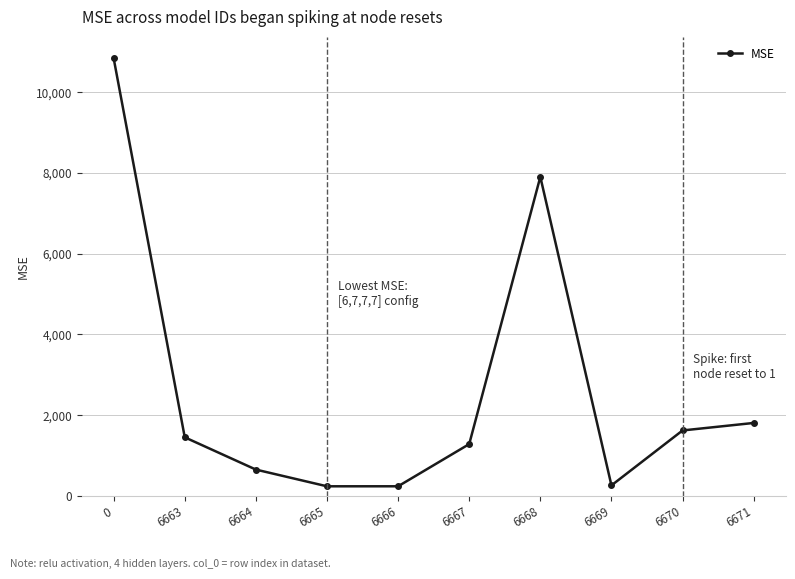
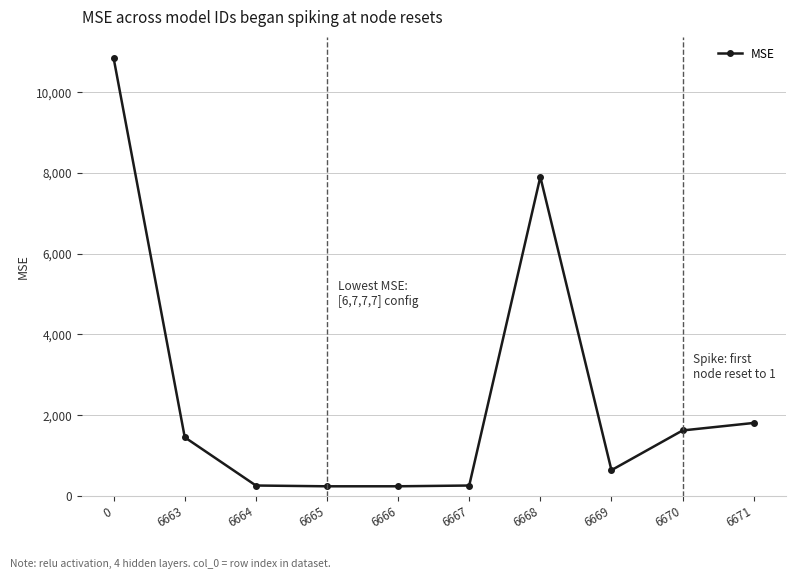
6664: 700 -> 300
6667: 1,300 -> 300
6669: 300 -> 600
